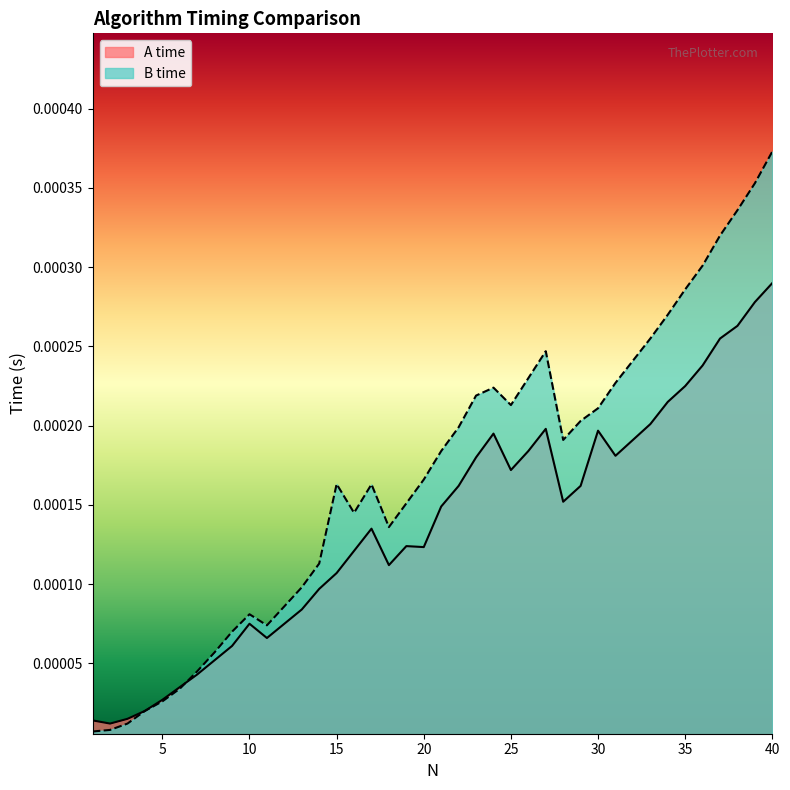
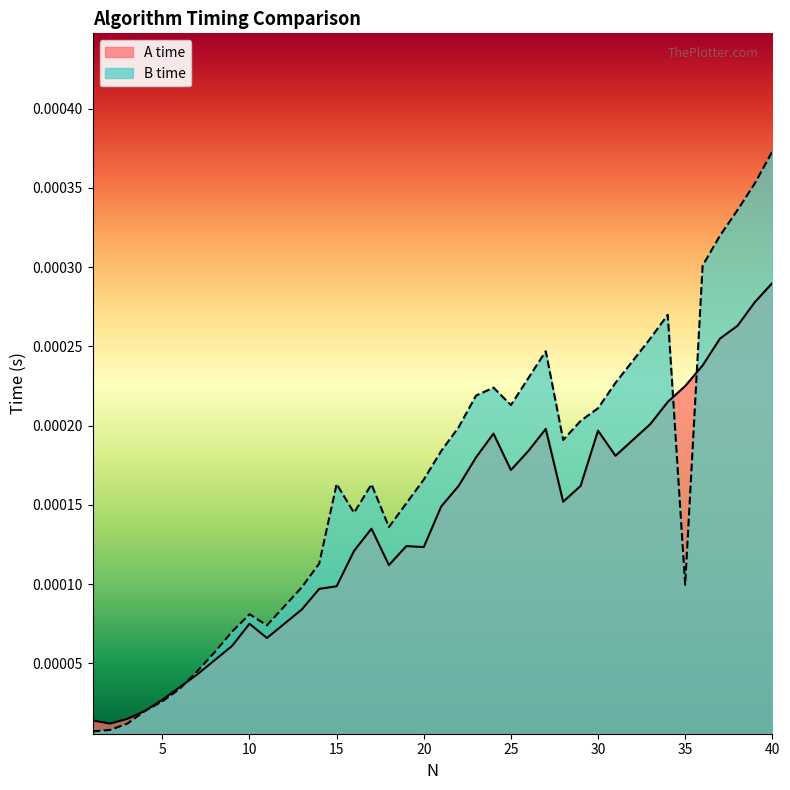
A time, 15: 0.000107 -> 0.000099
B time, 35: 0.000286 -> 0.000100
